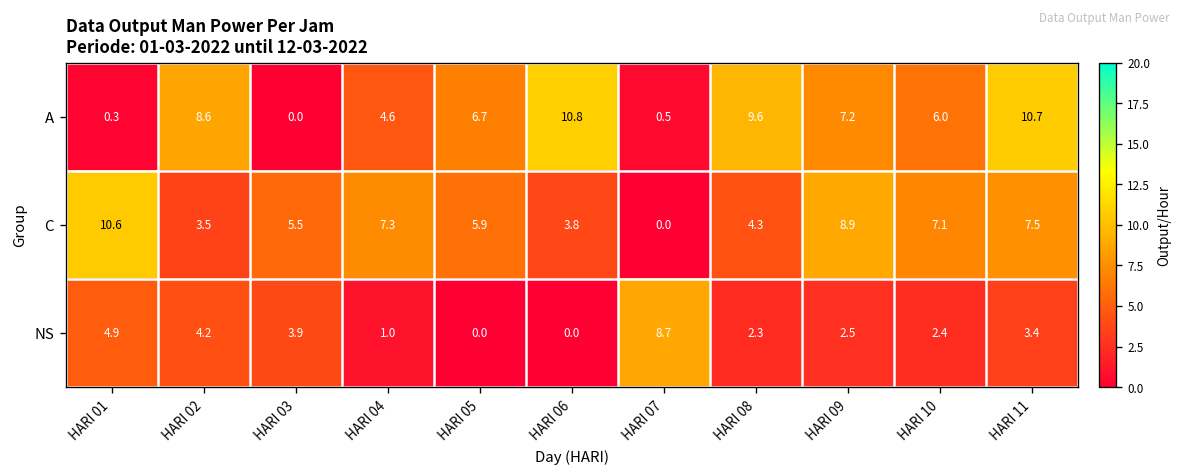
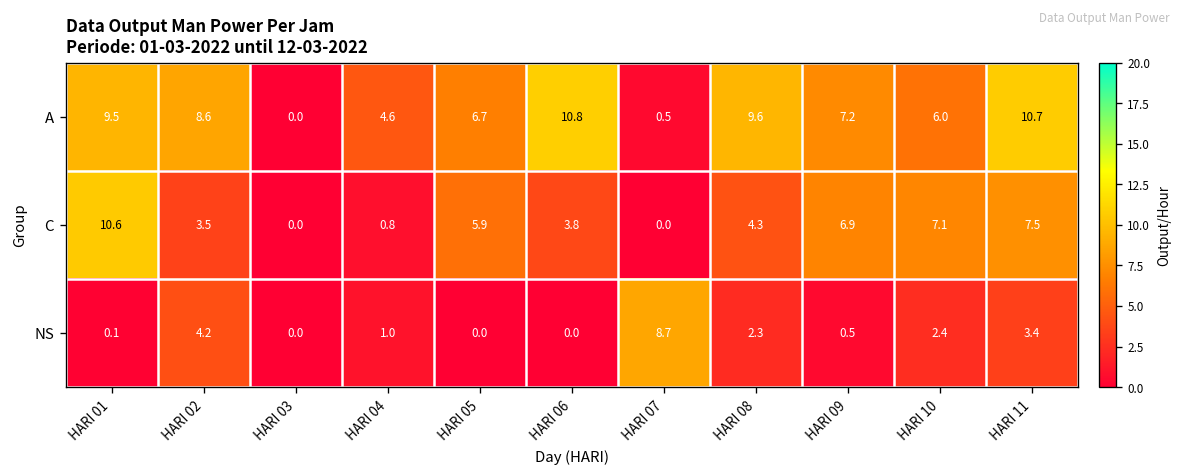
A, HARI 01: 0.3 -> 9.5
C, HARI 03: 5.5 -> 0.0
C, HARI 04: 7.3 -> 0.8
C, HARI 09: 8.9 -> 6.9
NS, HARI 01: 4.9 -> 0.1
NS, HARI 03: 3.9 -> 0.0
NS, HARI 09: 2.5 -> 0.5
